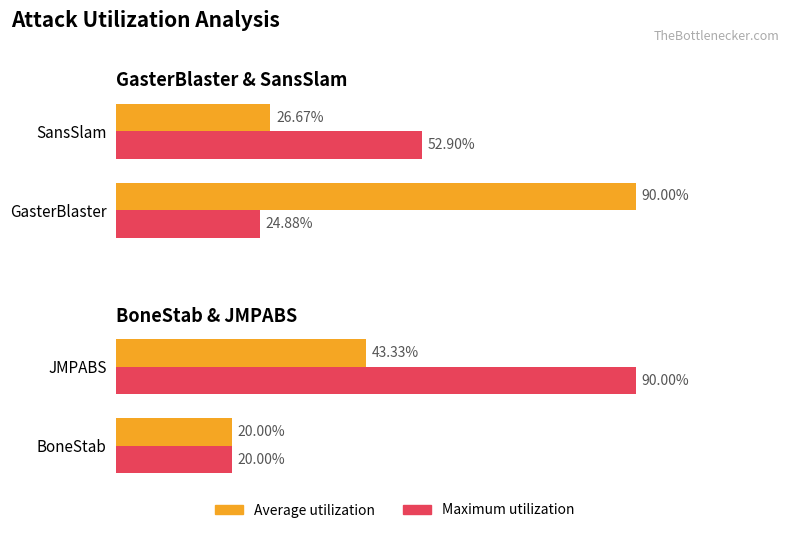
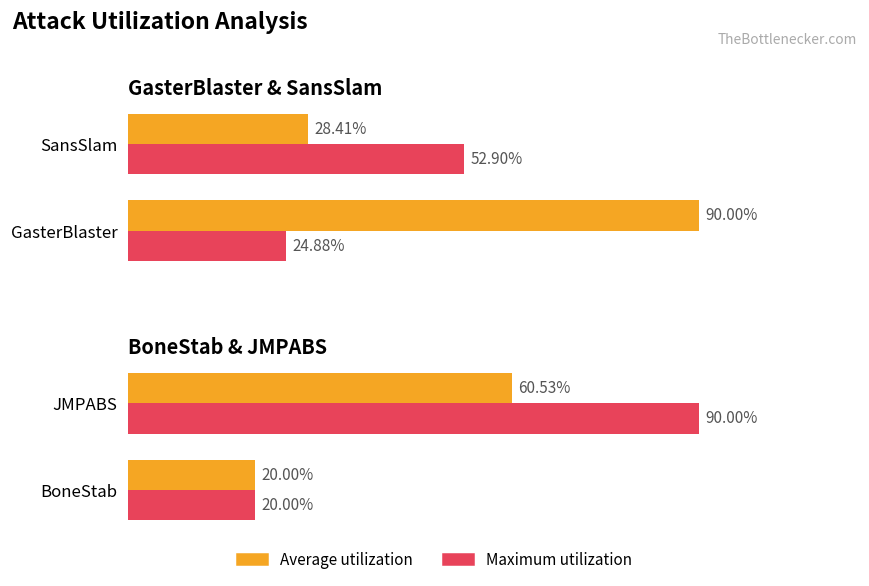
GasterBlaster & SansSlam, Average utilization, SansSlam: 26.67% -> 28.41%
BoneStab & JMPABS, Average utilization, JMPABS: 43.33% -> 60.53%
